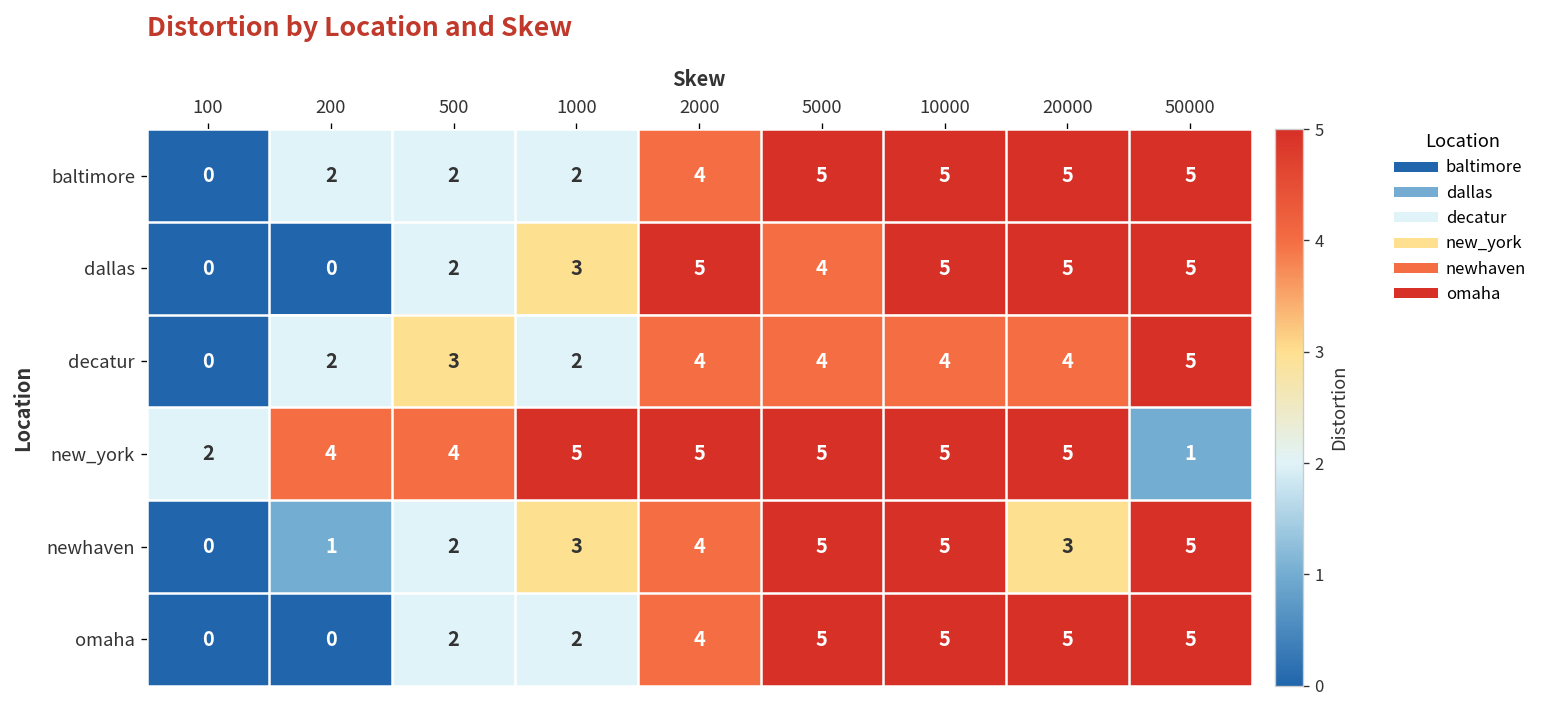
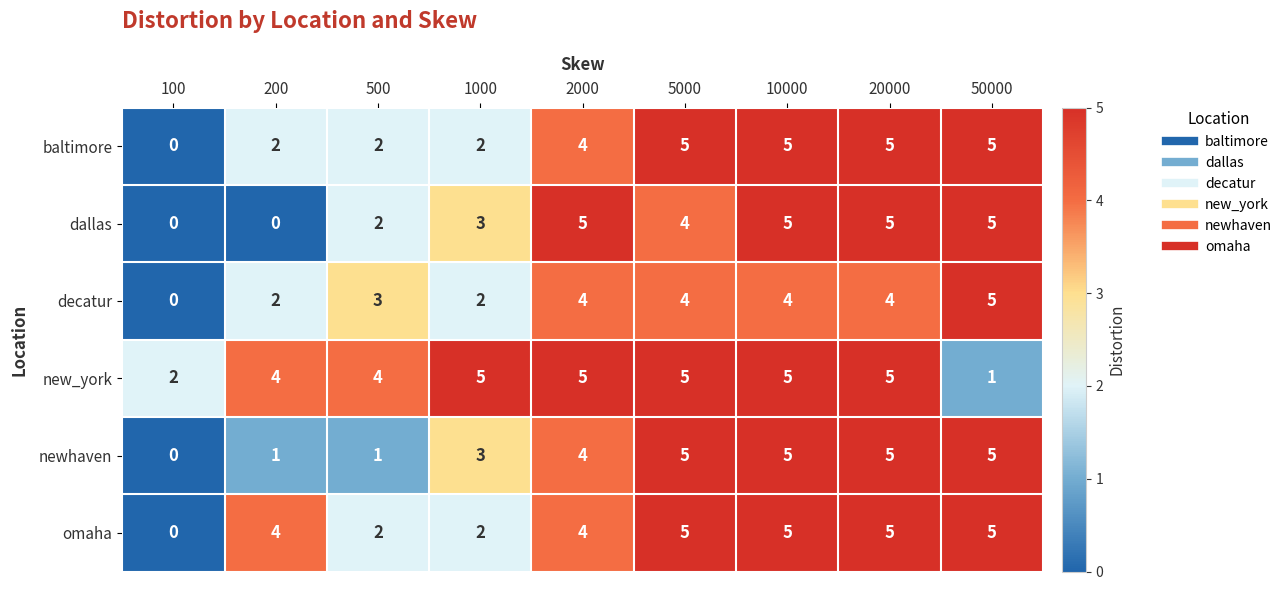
newhaven, 500: 2 -> 1
newhaven, 20000: 3 -> 5
omaha, 200: 0 -> 4
